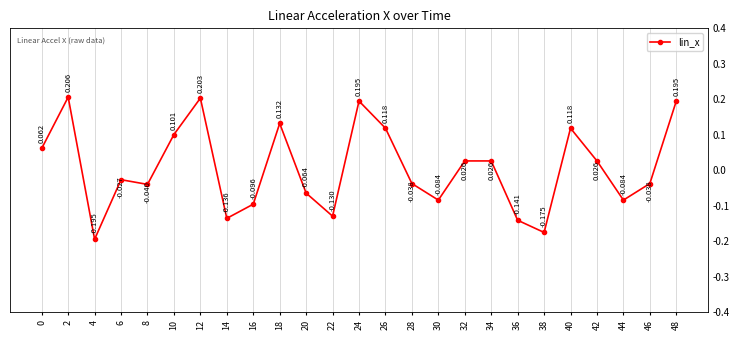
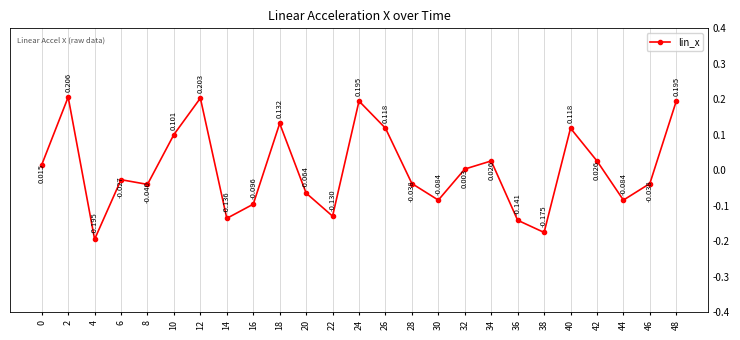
0: 0.062 -> 0.015
32: 0.026 -> 0.003
